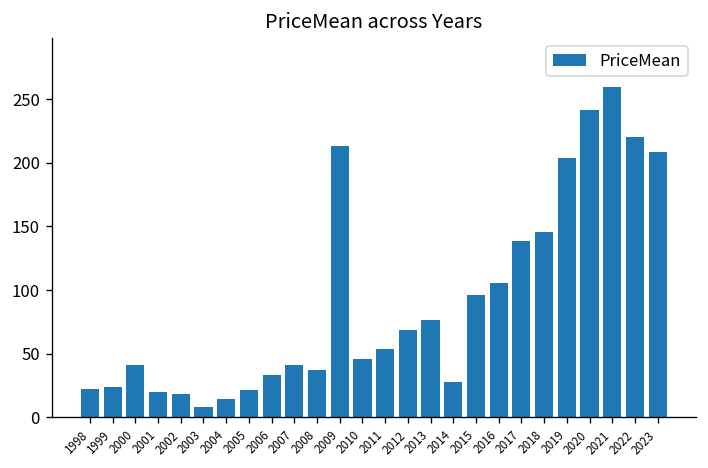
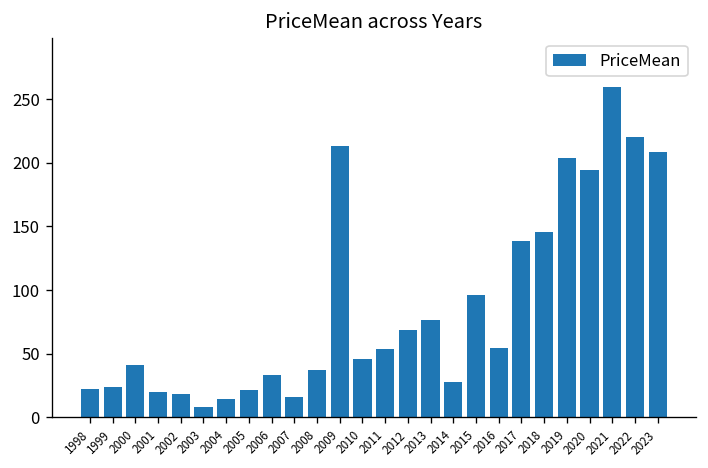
2007: 41 -> 16
2016: 106 -> 55
2020: 242 -> 194
